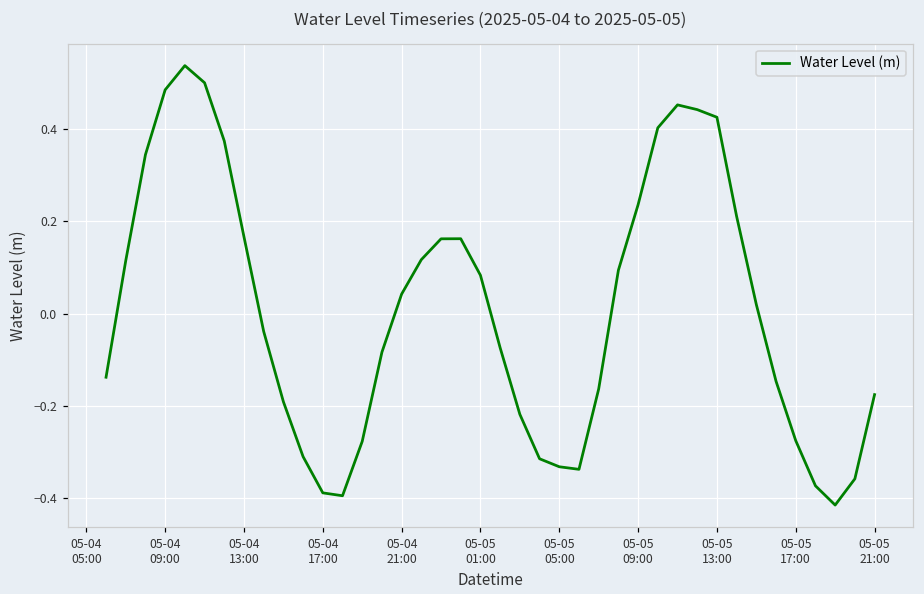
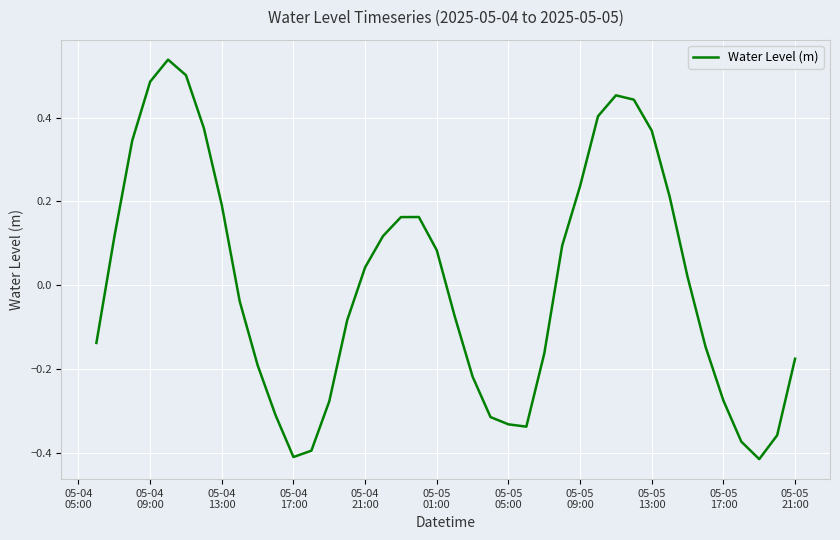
05-04 13:00: 0.17 -> 0.19
05-04 17:00: -0.39 -> -0.41
05-05 13:00: 0.43 -> 0.37
